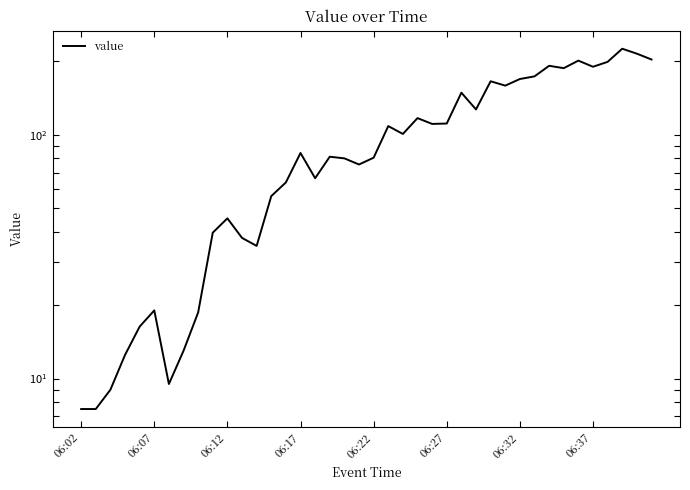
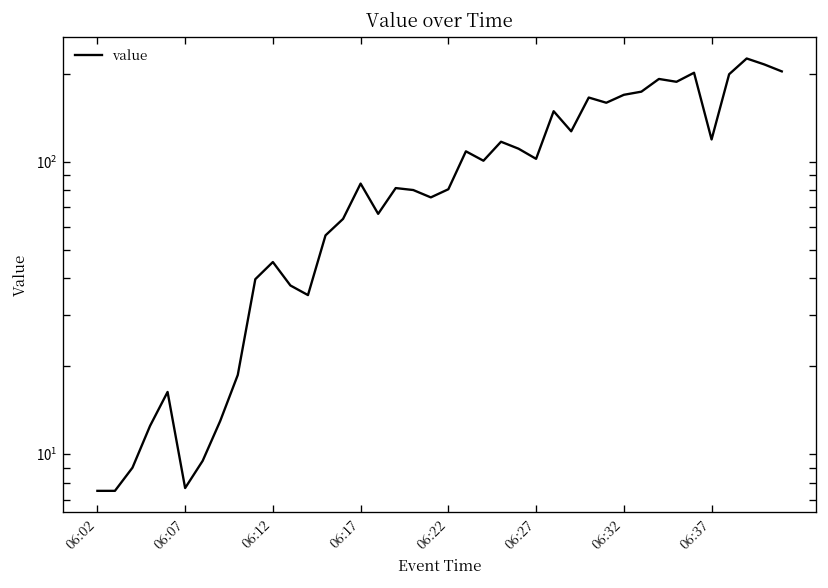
06:07: 19 -> 7.7
06:27: 110 -> 102
06:37: 190 -> 120
